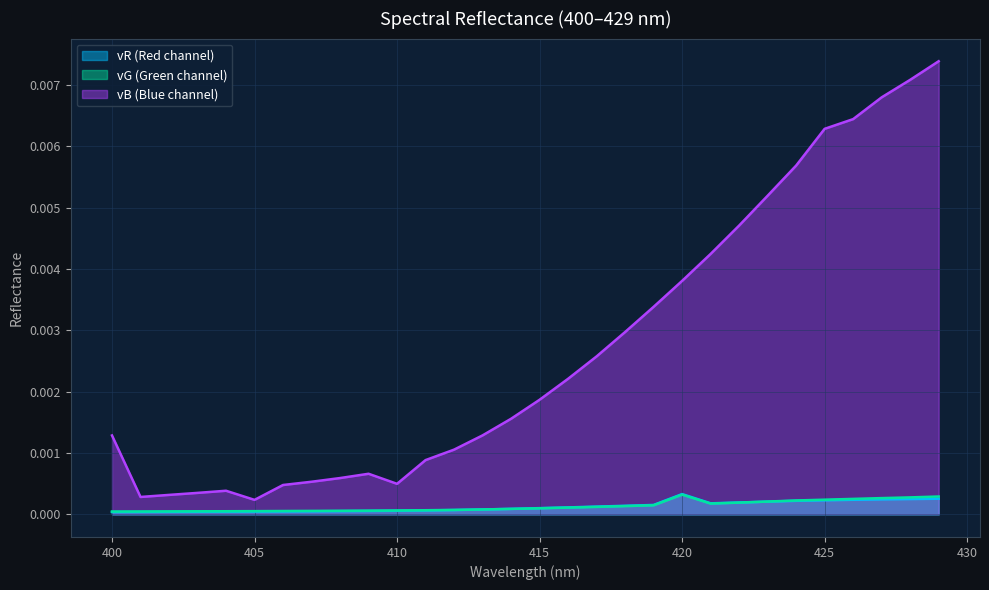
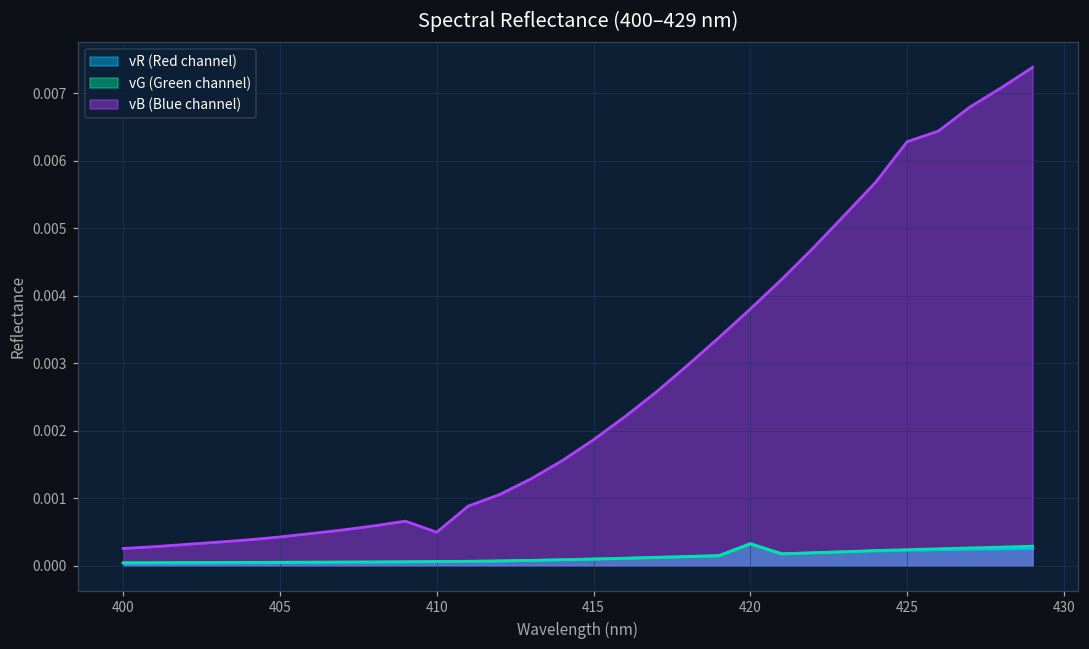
vB (Blue channel), 400: 0.0013 -> 0.0003
vB (Blue channel), 405: 0.0002 -> 0.0004
